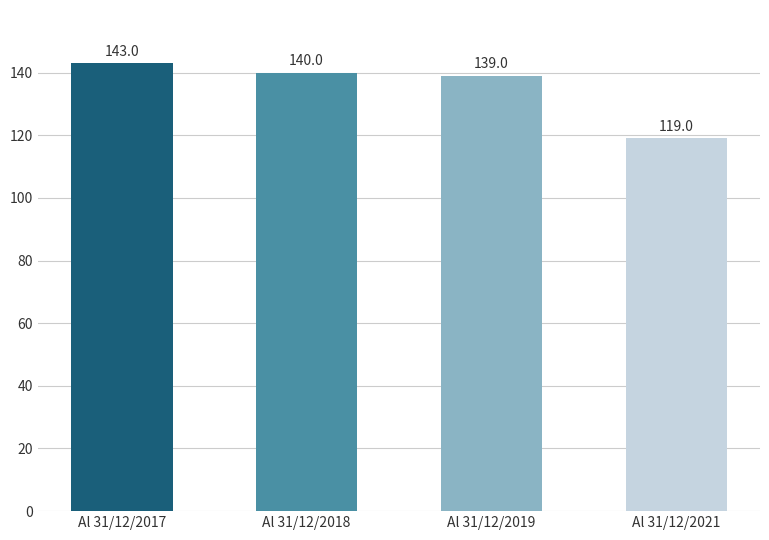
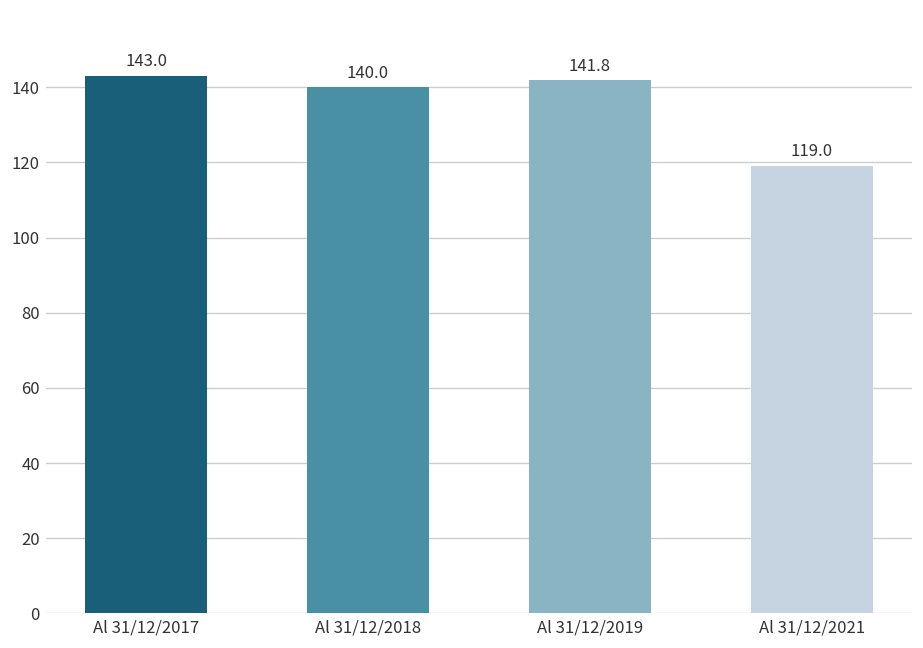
Al 31/12/2019: 139.0 -> 141.8
